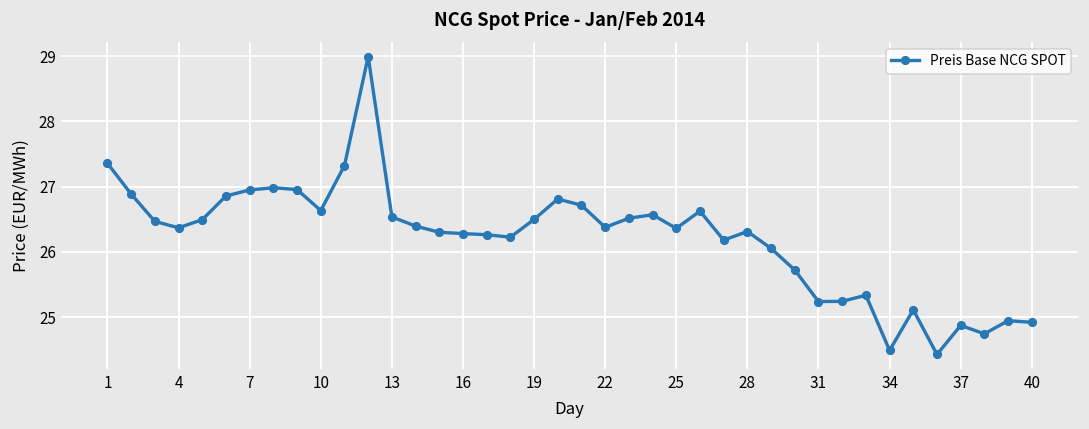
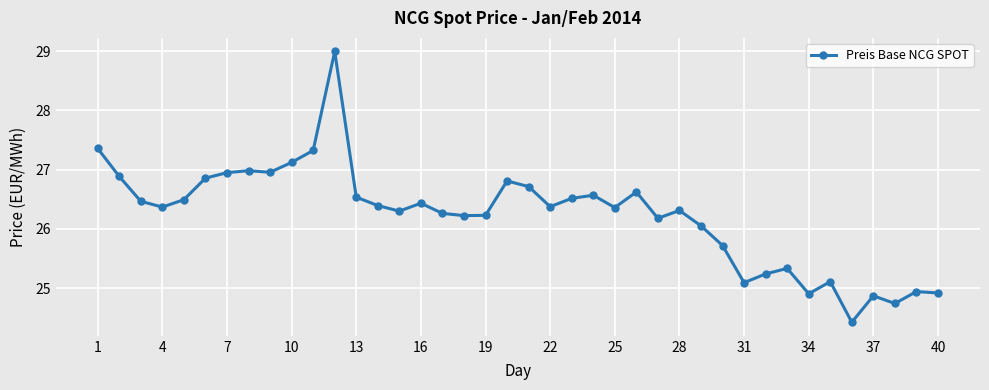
10: 26.6 -> 27.1
16: 26.3 -> 26.4
19: 26.5 -> 26.2
31: 25.2 -> 25.1
34: 24.5 -> 24.9
